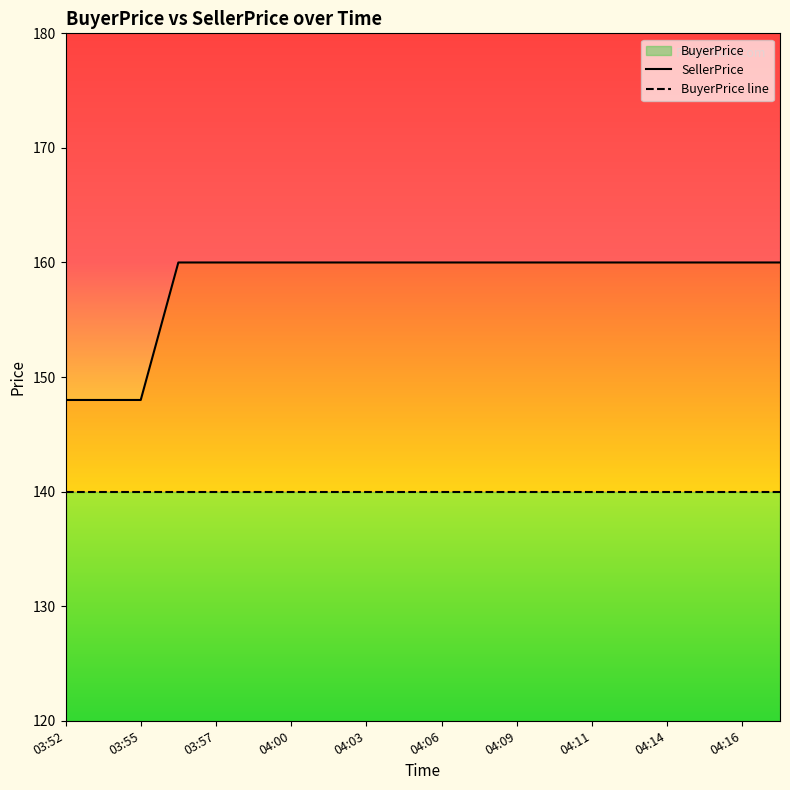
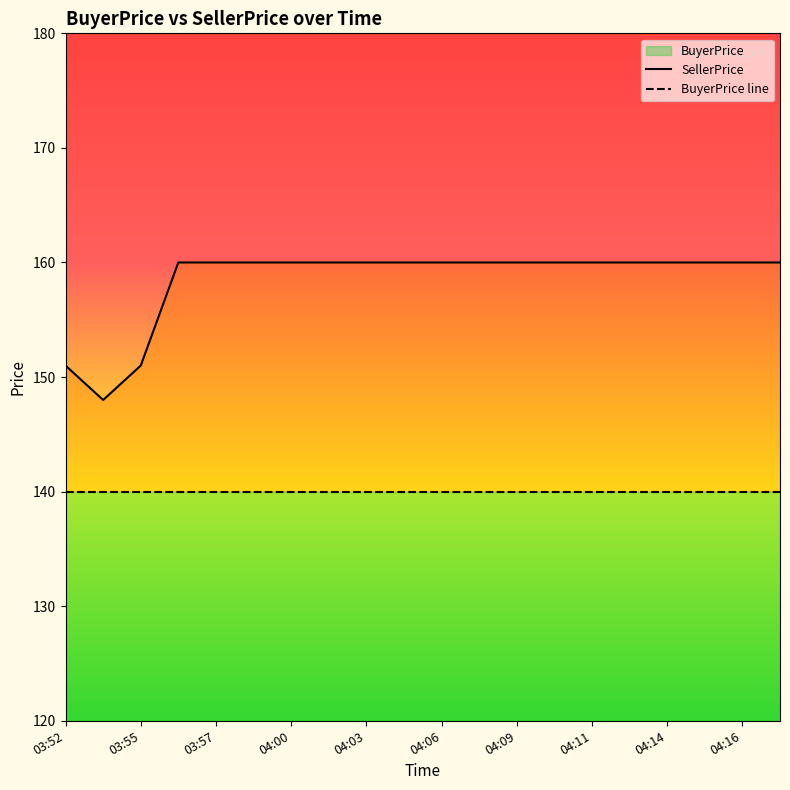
SellerPrice, 03:52: 148 -> 151
SellerPrice, 03:55: 148 -> 151
